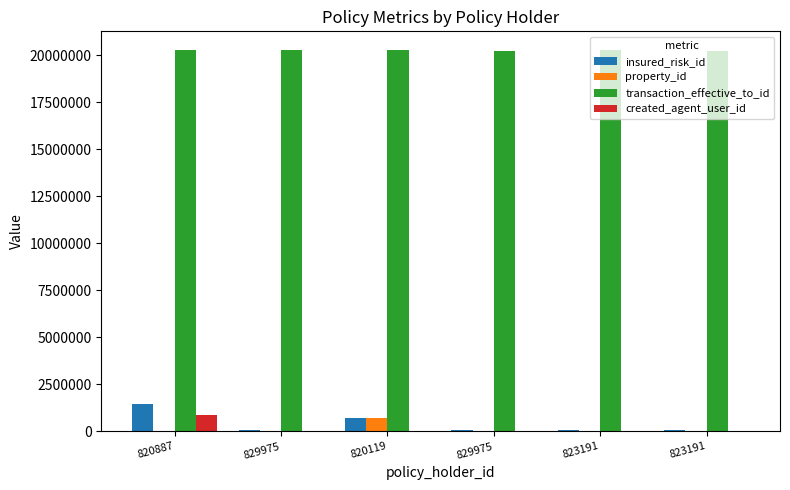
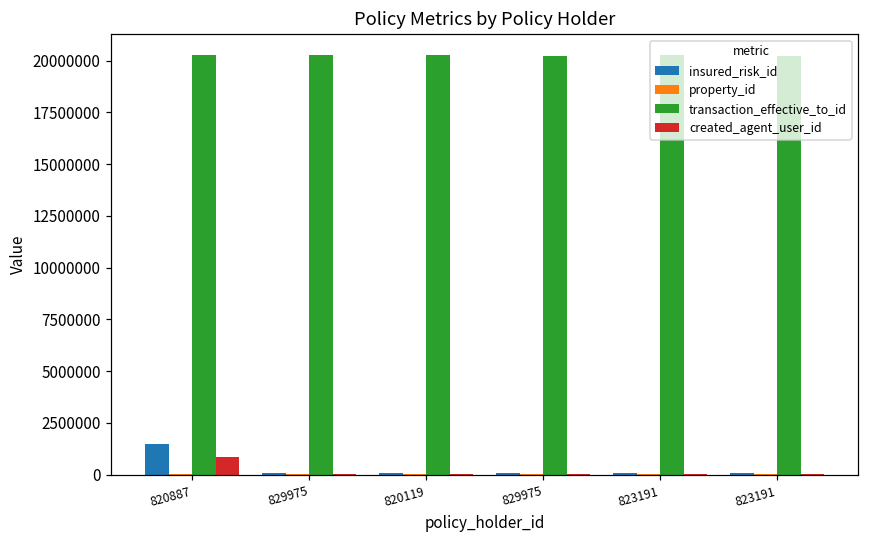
insured_risk_id, 820119: 700000 -> 100000
property_id, 820119: 700000 -> 0
